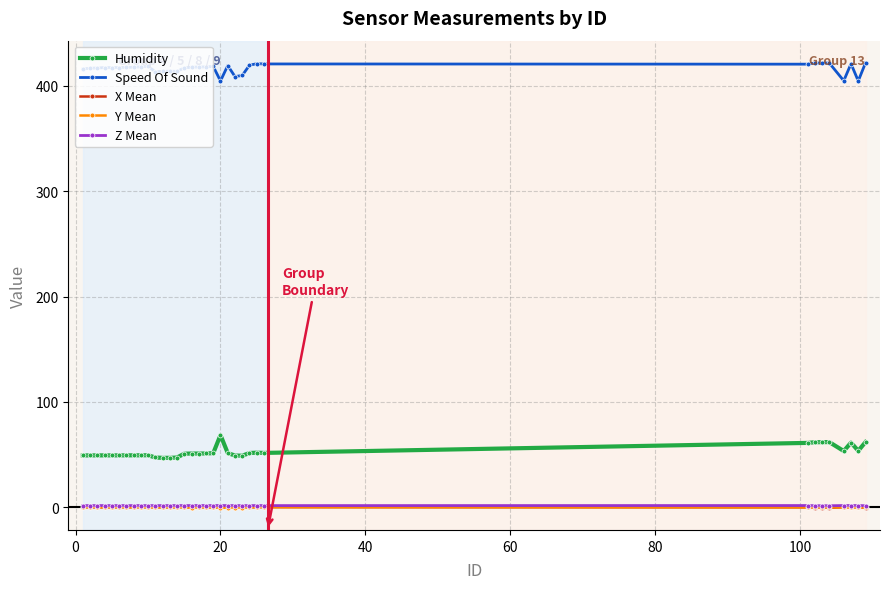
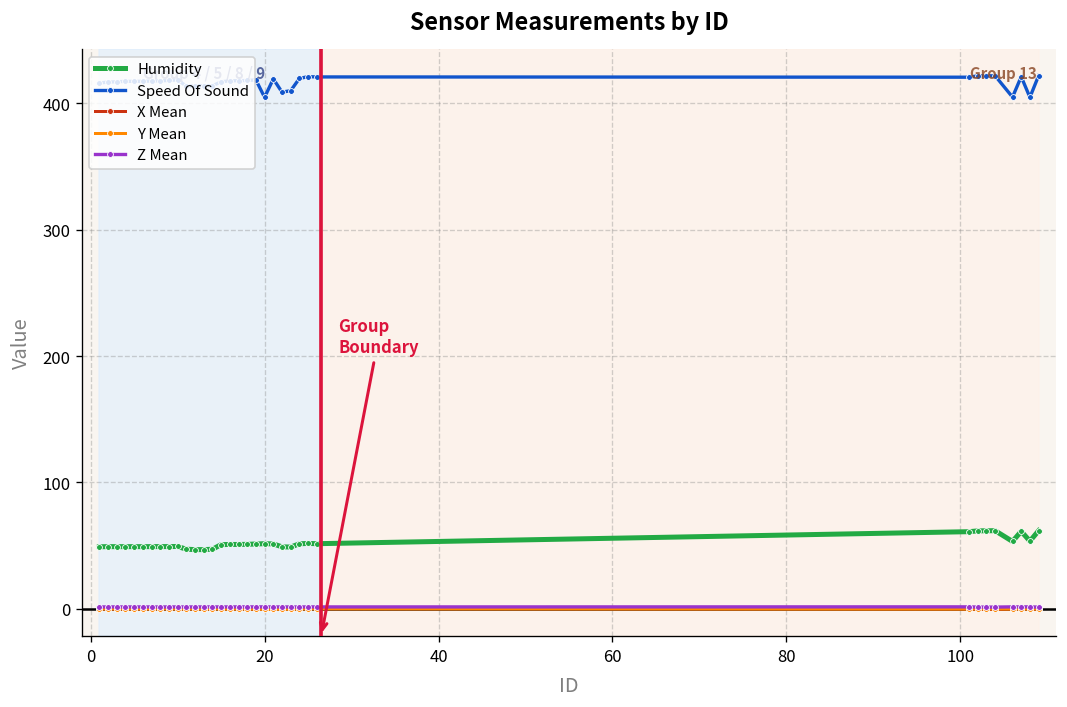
Humidity, 20: 69 -> 52
